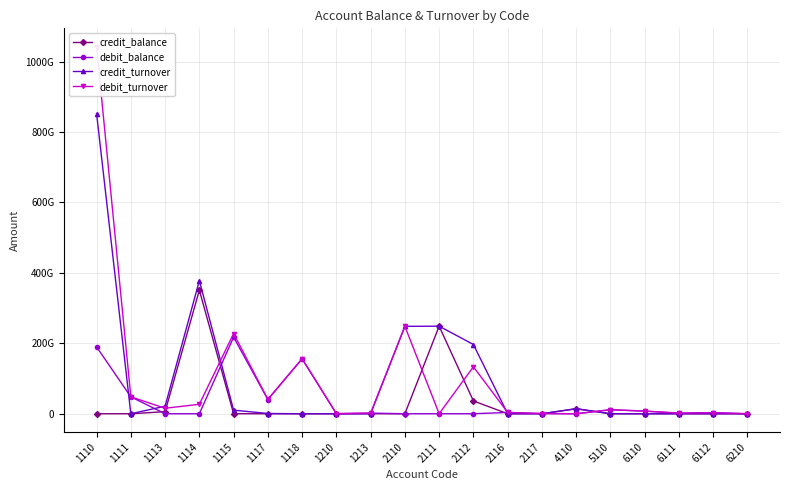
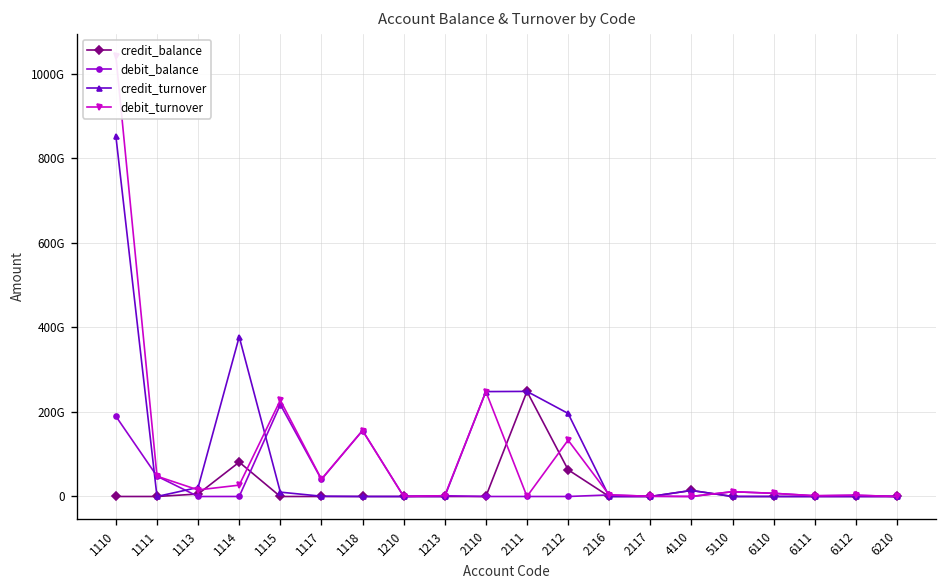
credit_balance, 1114: 350000000000 -> 80000000000
credit_balance, 2112: 40000000000 -> 60000000000
